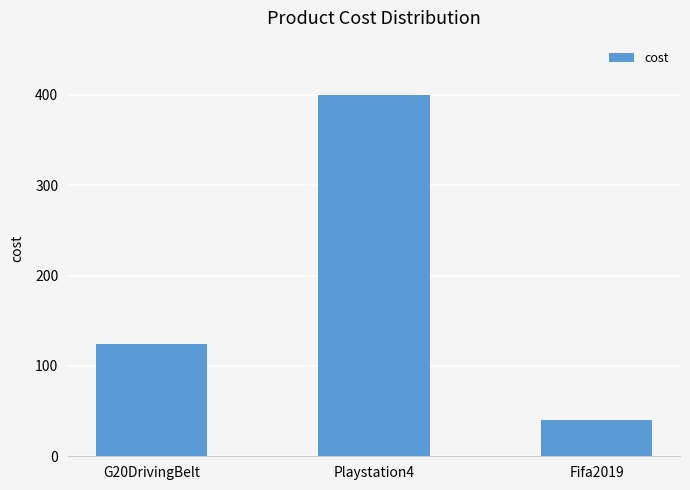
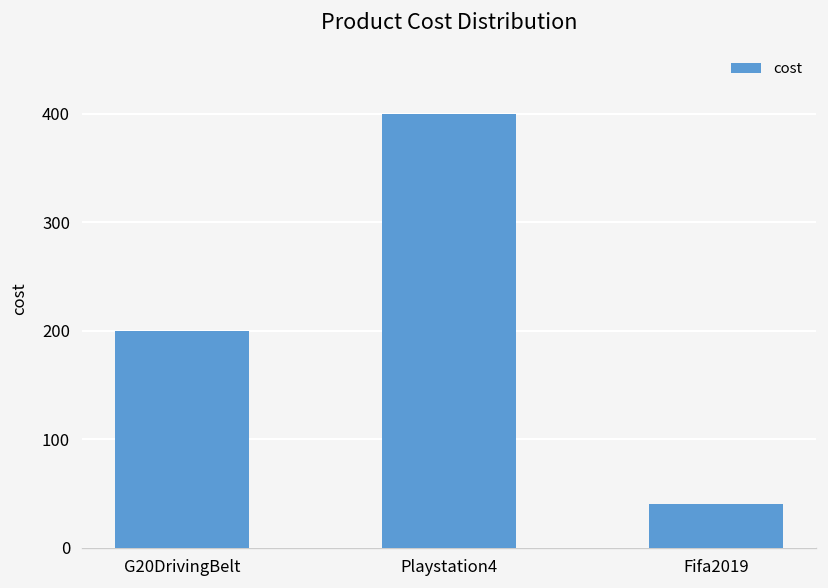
G20DrivingBelt: 120 -> 200
